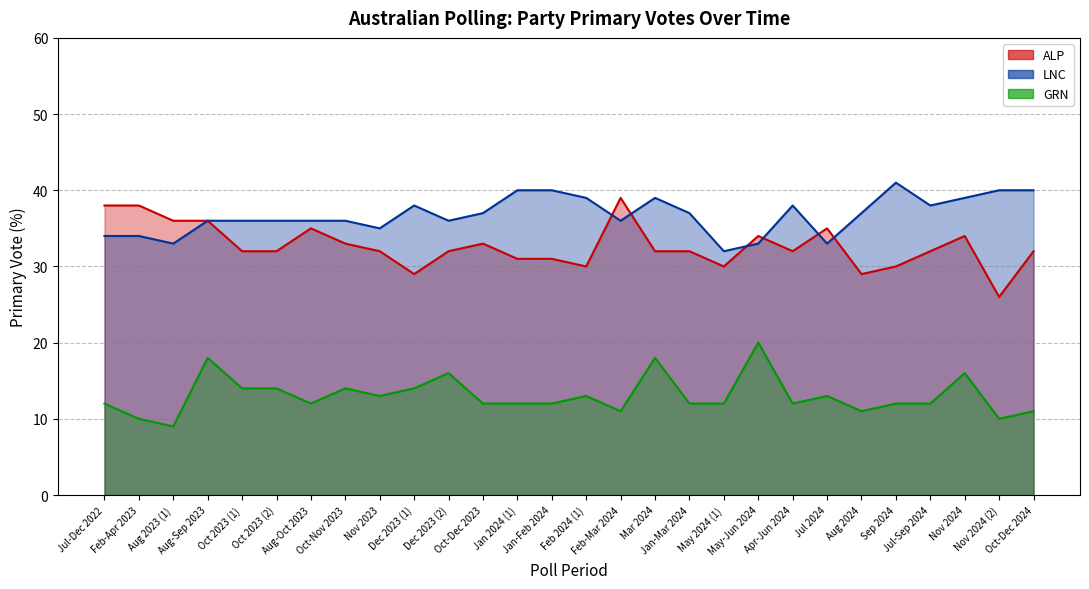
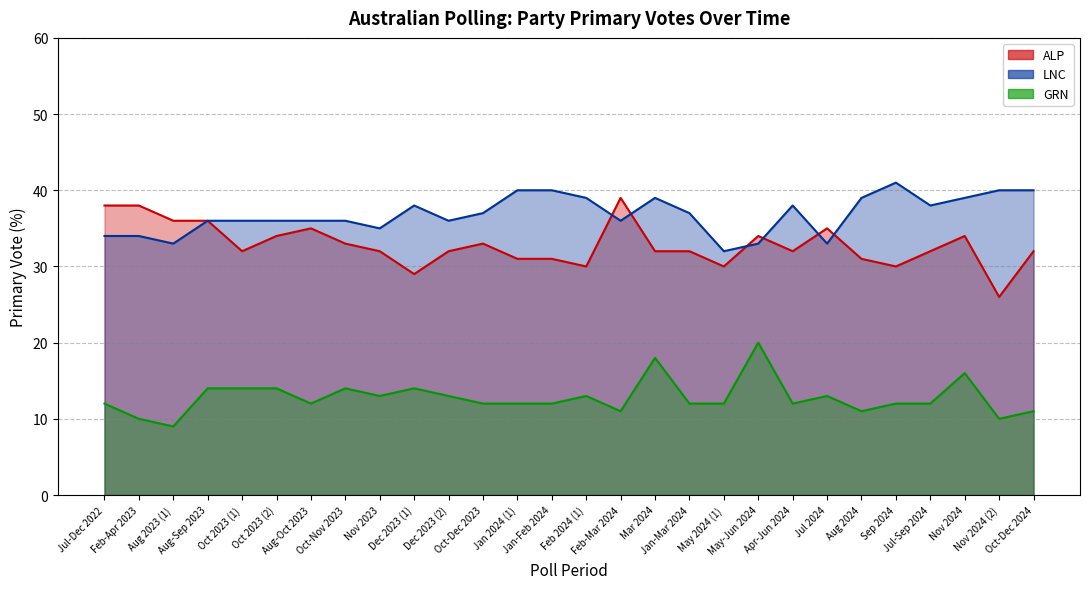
GRN, Aug-Sep 2023: 18 -> 14
ALP, Oct 2023 (2): 32 -> 34
GRN, Dec 2023 (2): 16 -> 13
ALP, Aug 2024: 29 -> 31
LNC, Aug 2024: 37 -> 39
